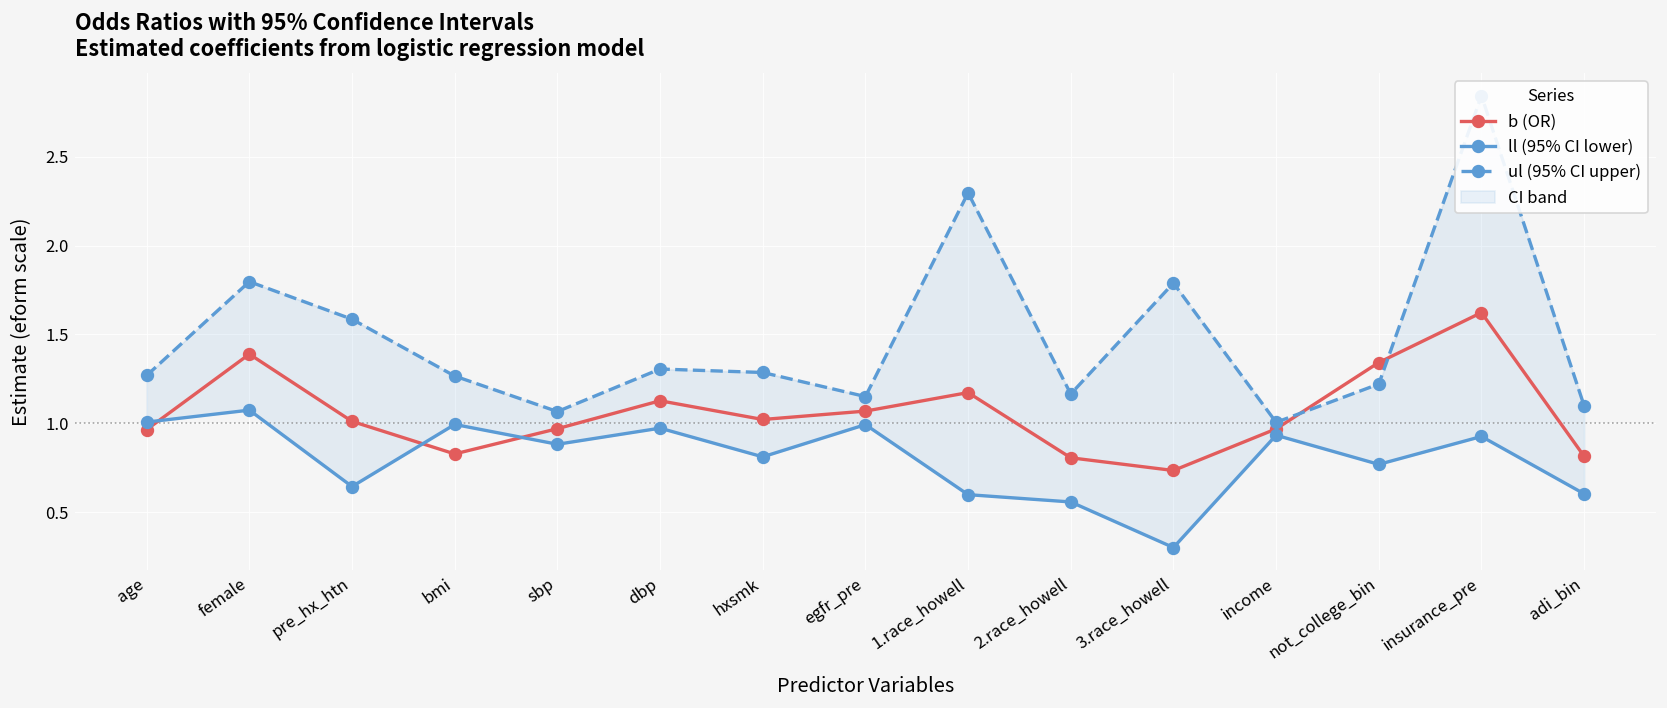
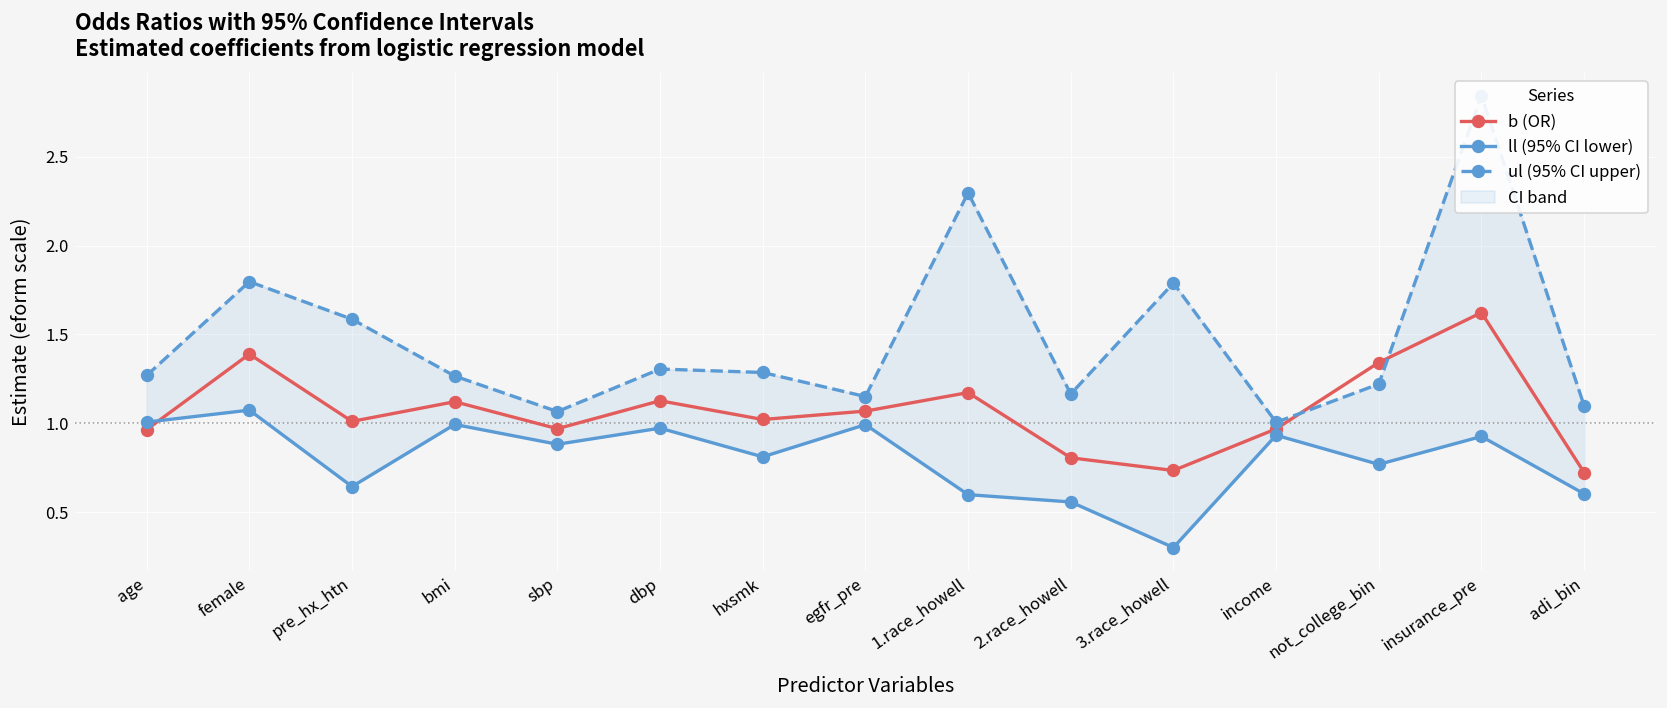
b (OR), bmi: 0.83 -> 1.12
b (OR), adi_bin: 0.82 -> 0.72
